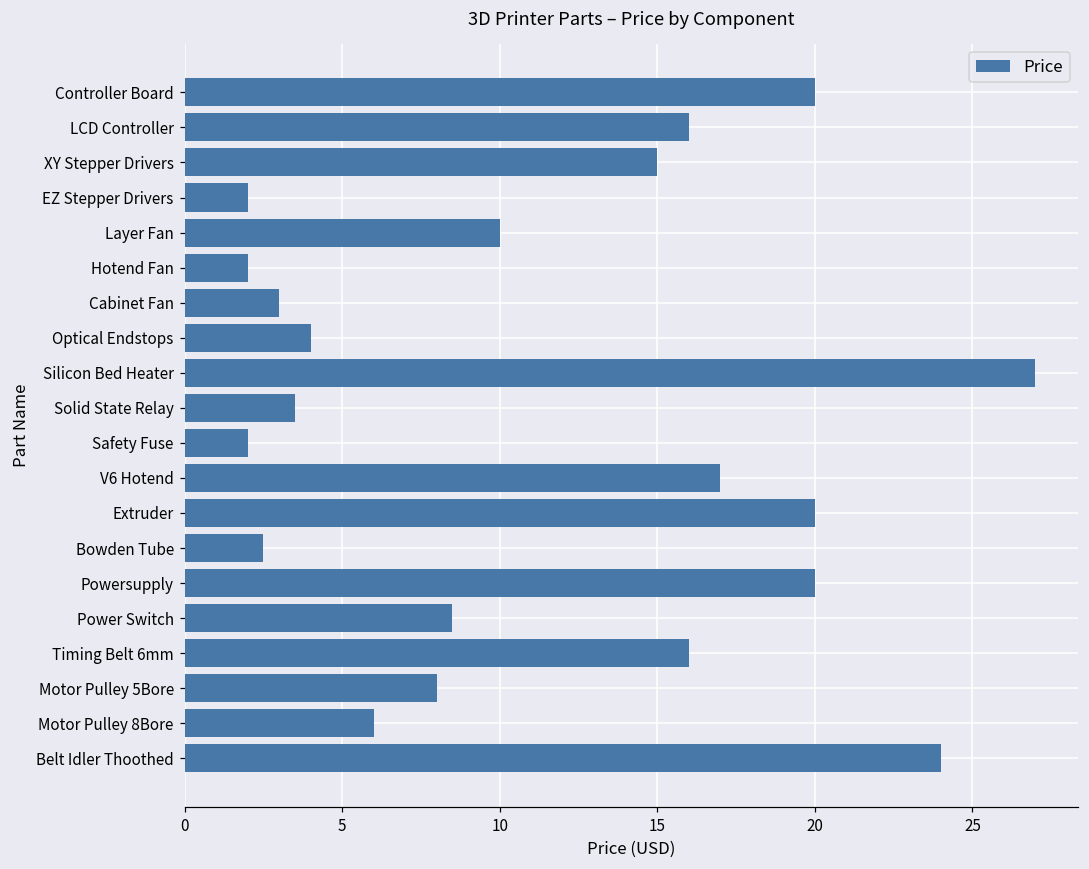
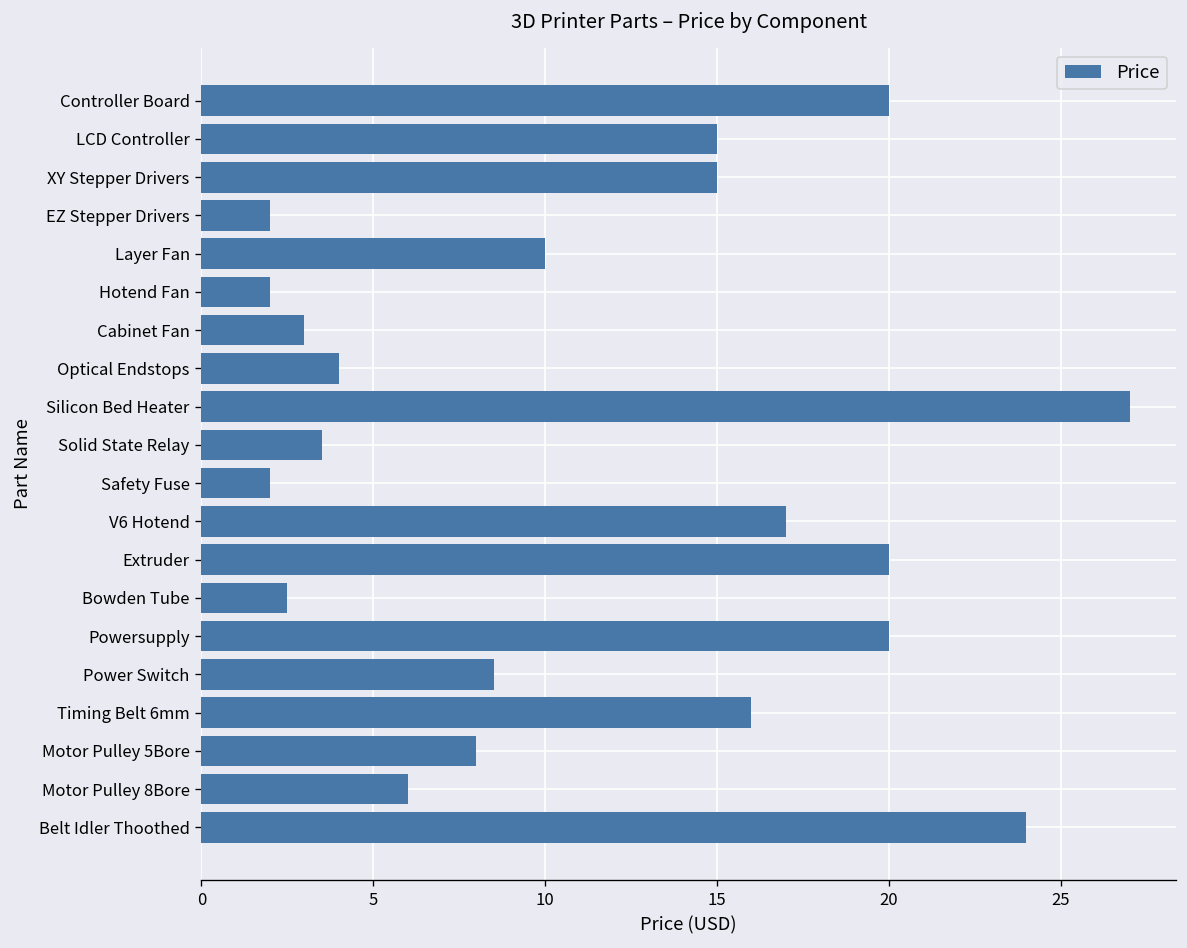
LCD Controller: 16 -> 15
